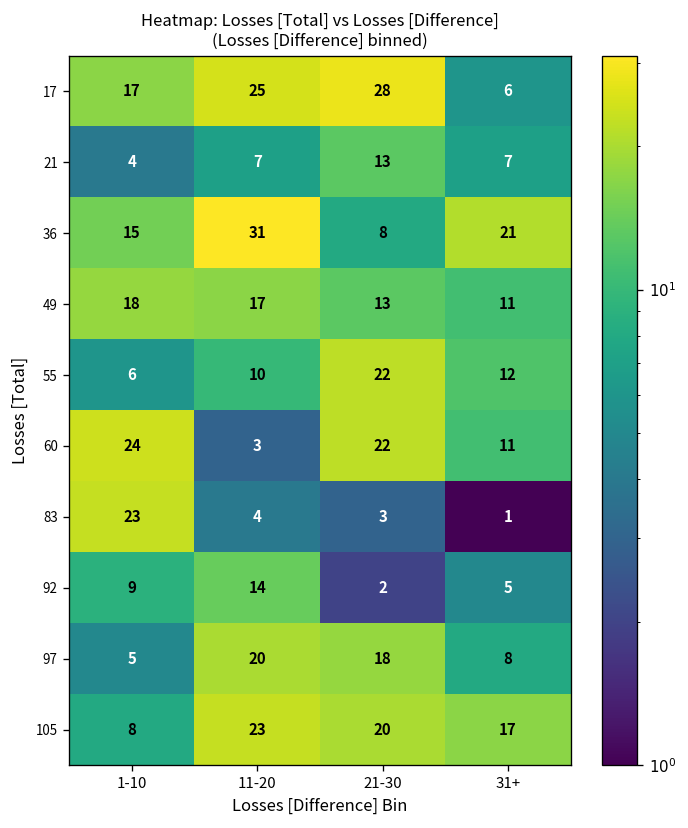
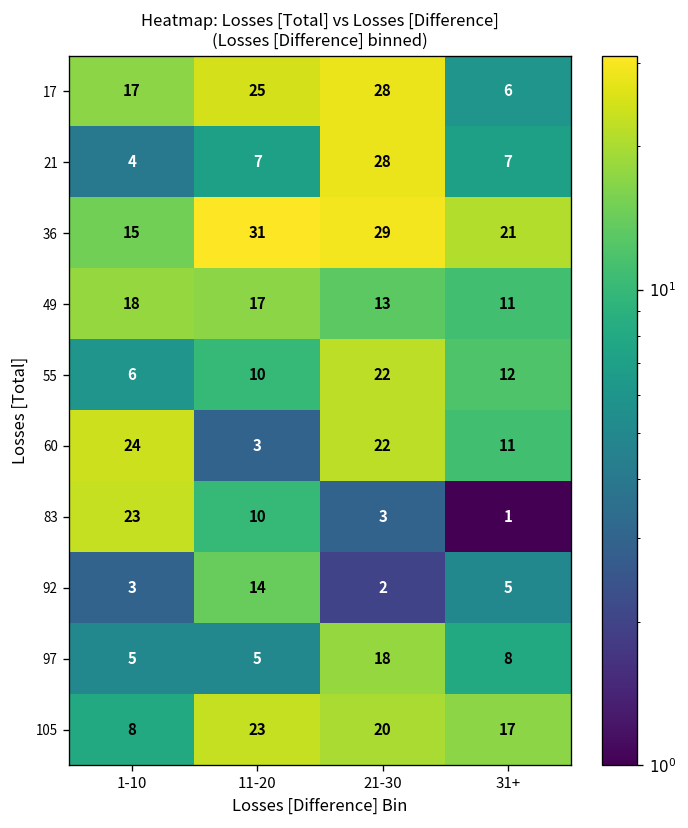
21, 21-30: 13 -> 28
36, 21-30: 8 -> 29
83, 11-20: 4 -> 10
92, 1-10: 9 -> 3
97, 11-20: 20 -> 5
